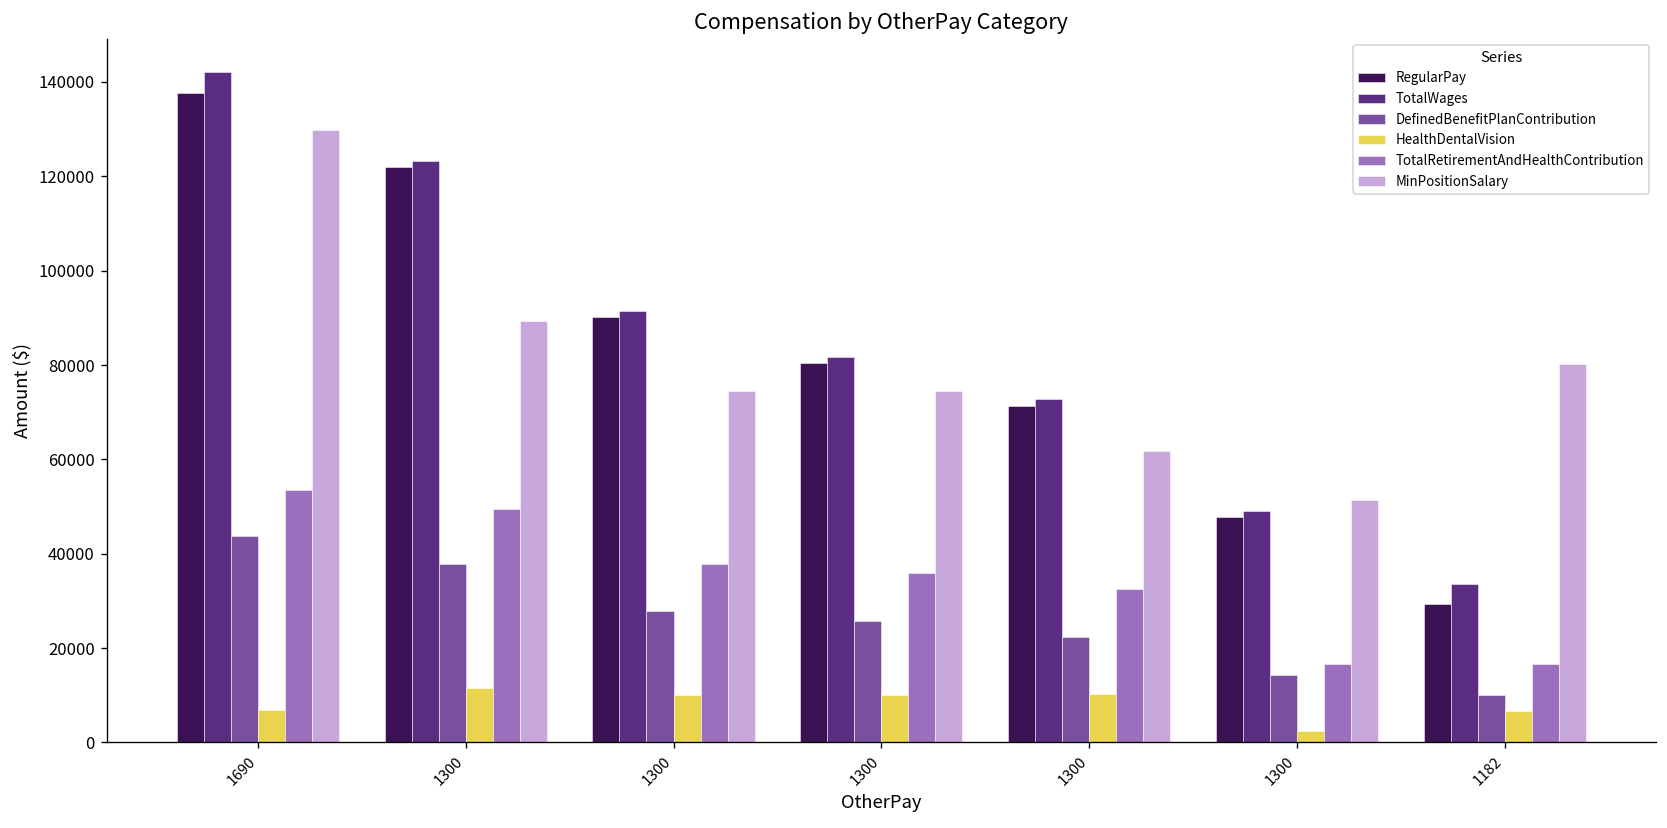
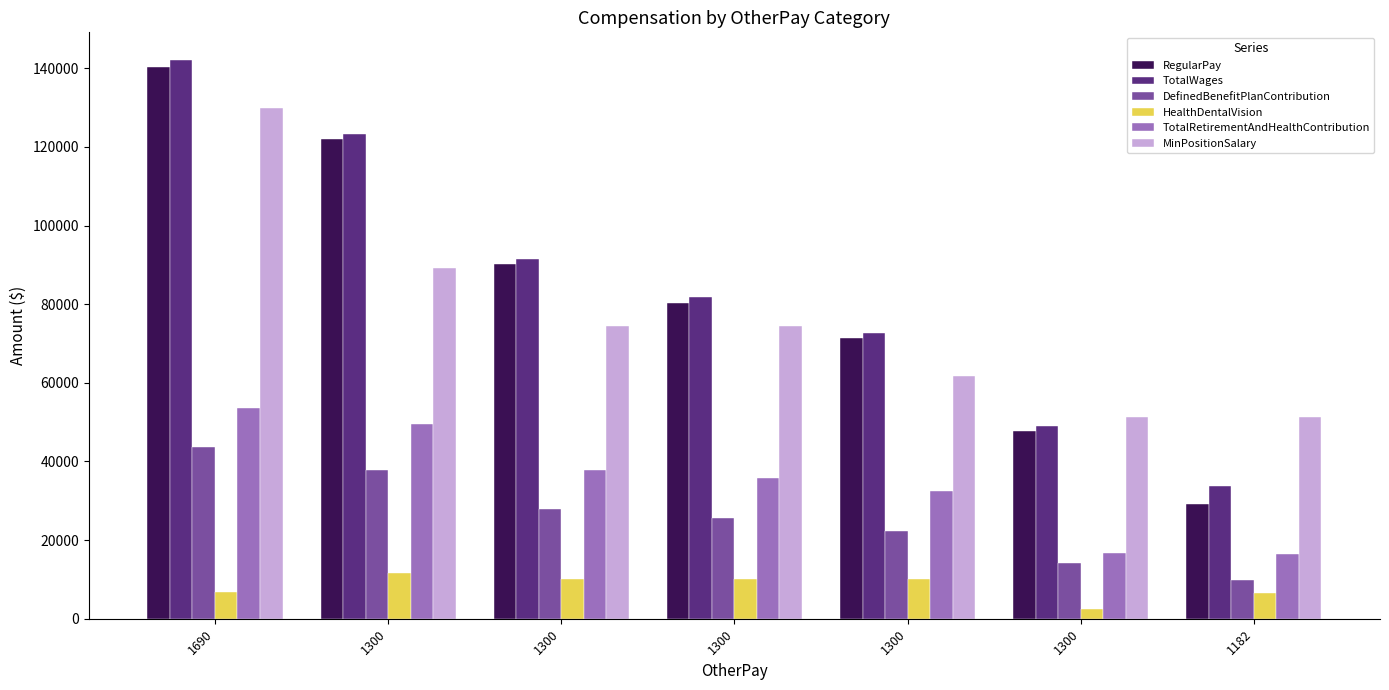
RegularPay, 1690: 138000 -> 140000
MinPositionSalary, 1182: 80000 -> 51000
